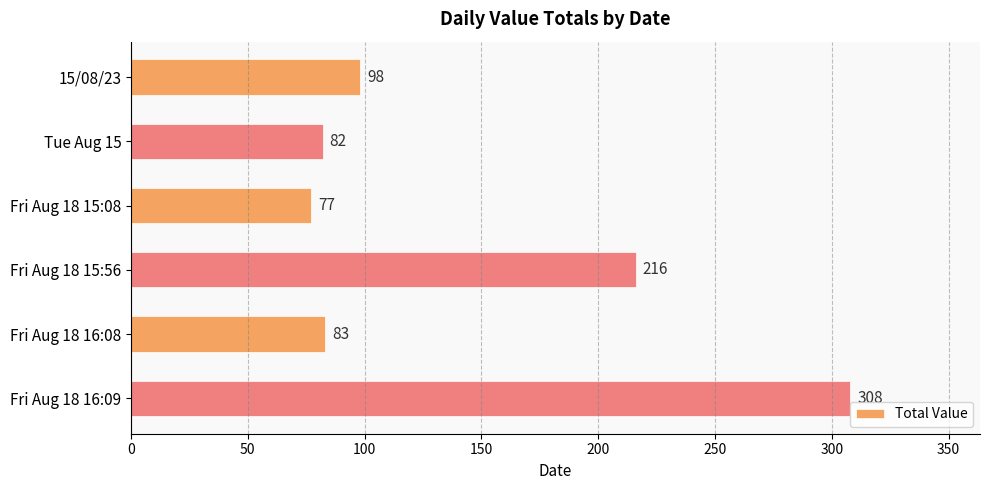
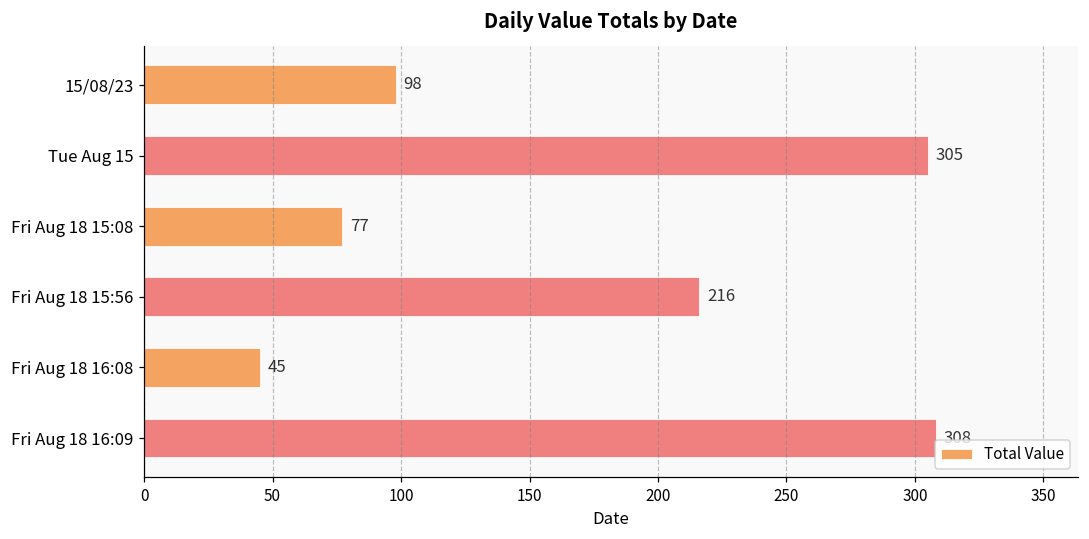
Tue Aug 15: 82 -> 305
Fri Aug 18 16:08: 83 -> 45
